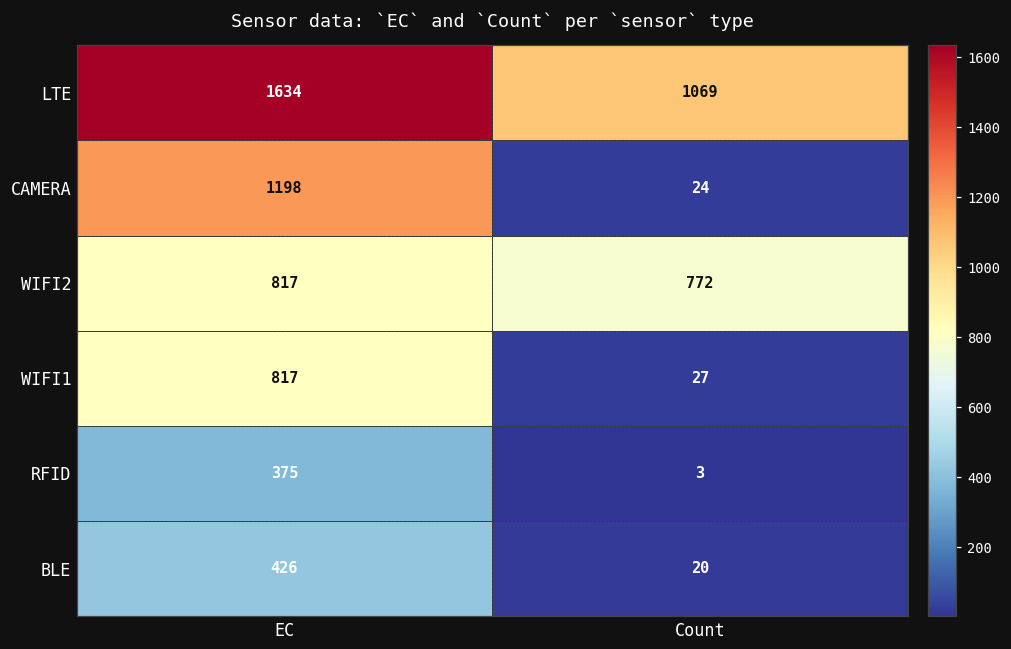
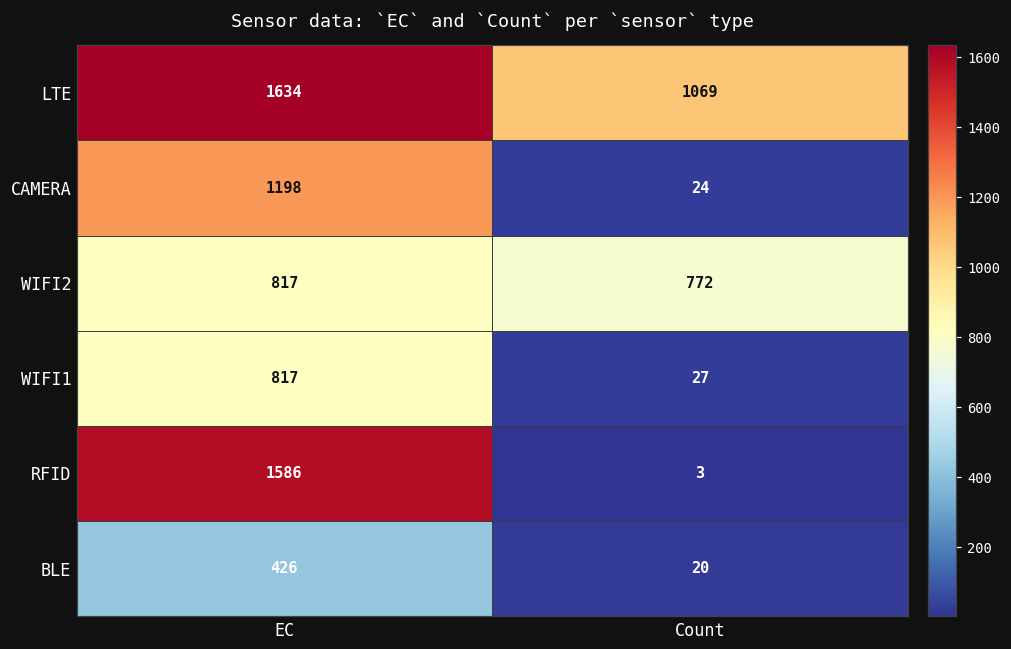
RFID, EC: 375 -> 1586
